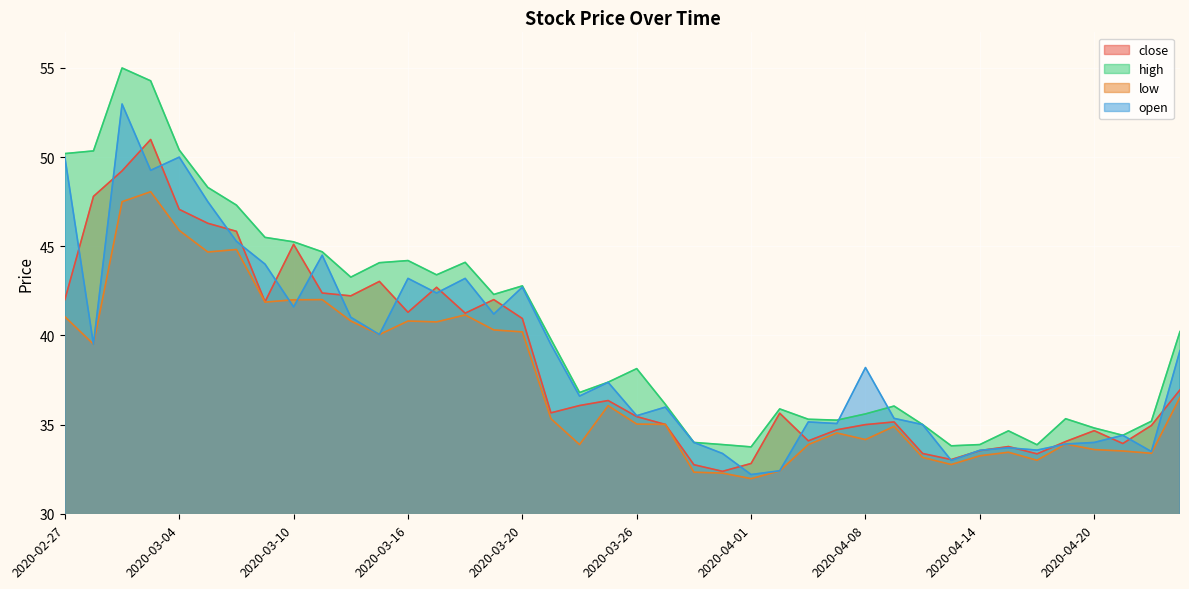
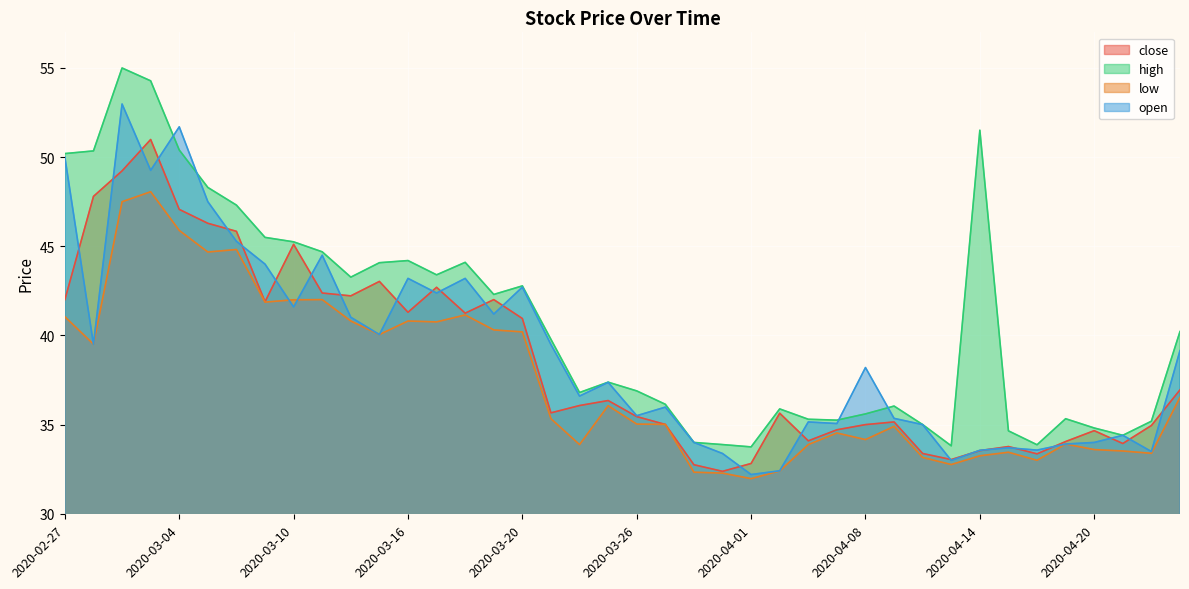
open, 2020-03-04: 50.0 -> 51.7
high, 2020-03-26: 38.1 -> 36.9
high, 2020-04-14: 33.9 -> 51.5
